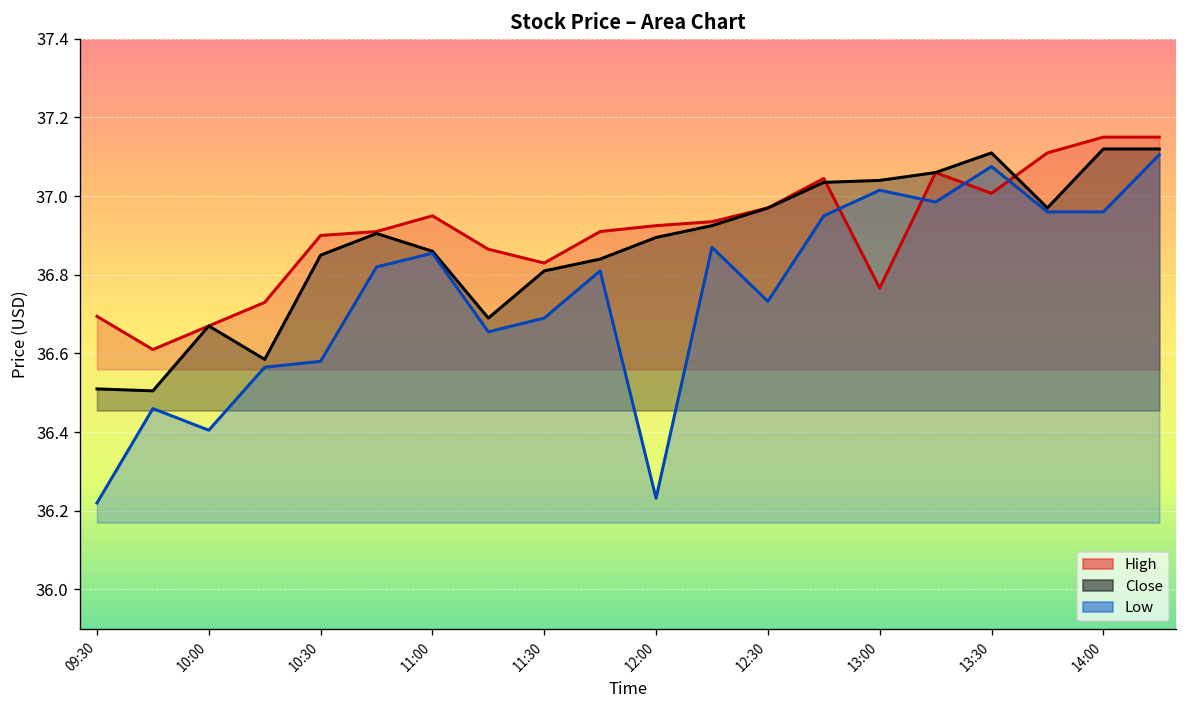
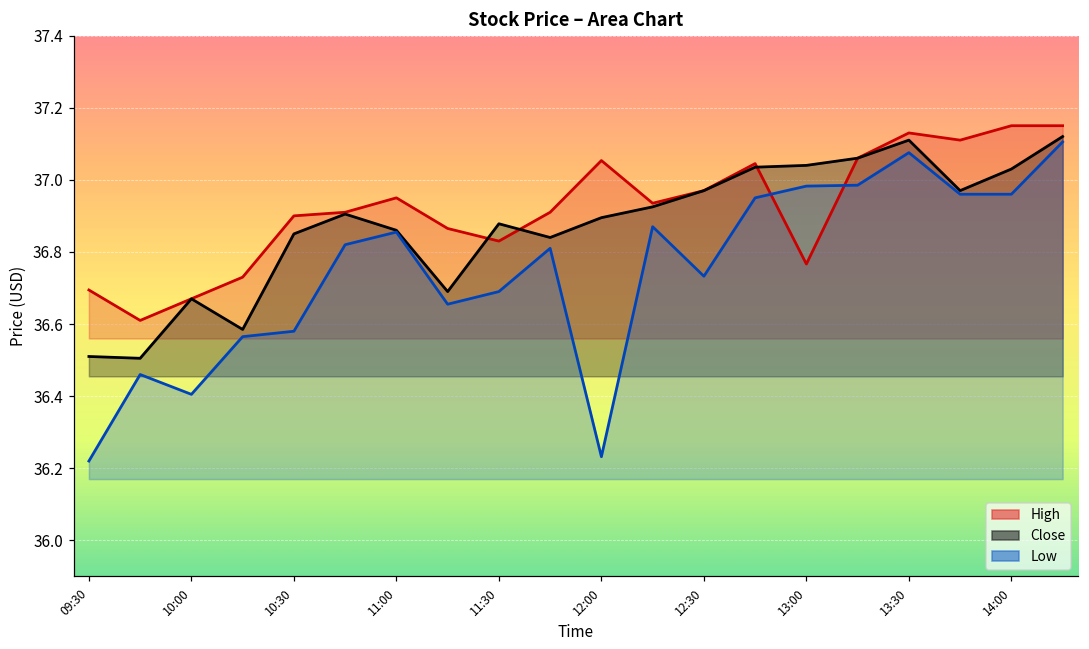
Close, 11:30: 36.81 -> 36.88
High, 12:00: 36.92 -> 37.05
Low, 13:00: 37.01 -> 36.98
High, 13:30: 37.01 -> 37.13
Close, 14:00: 37.12 -> 37.03
